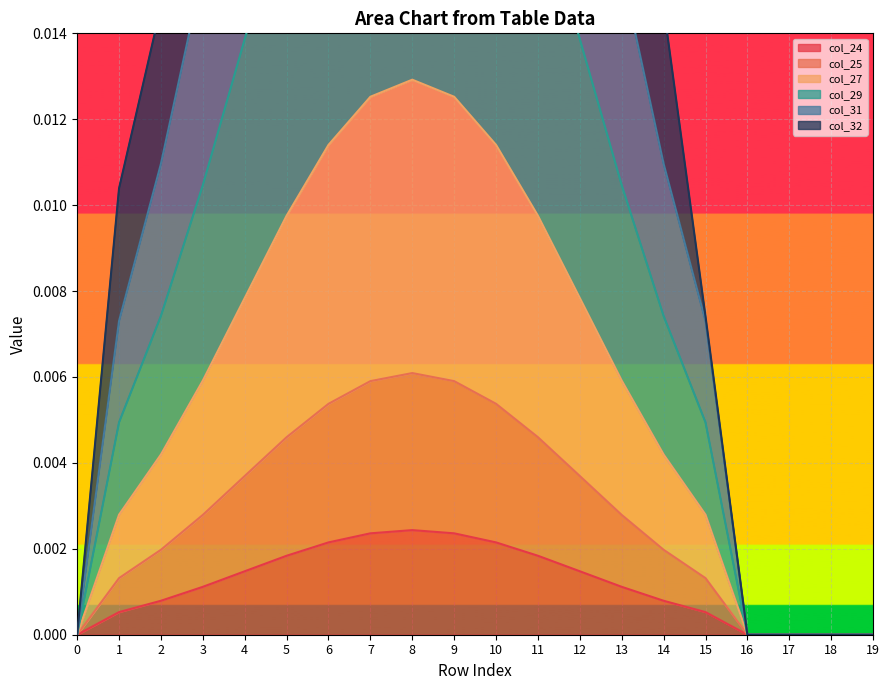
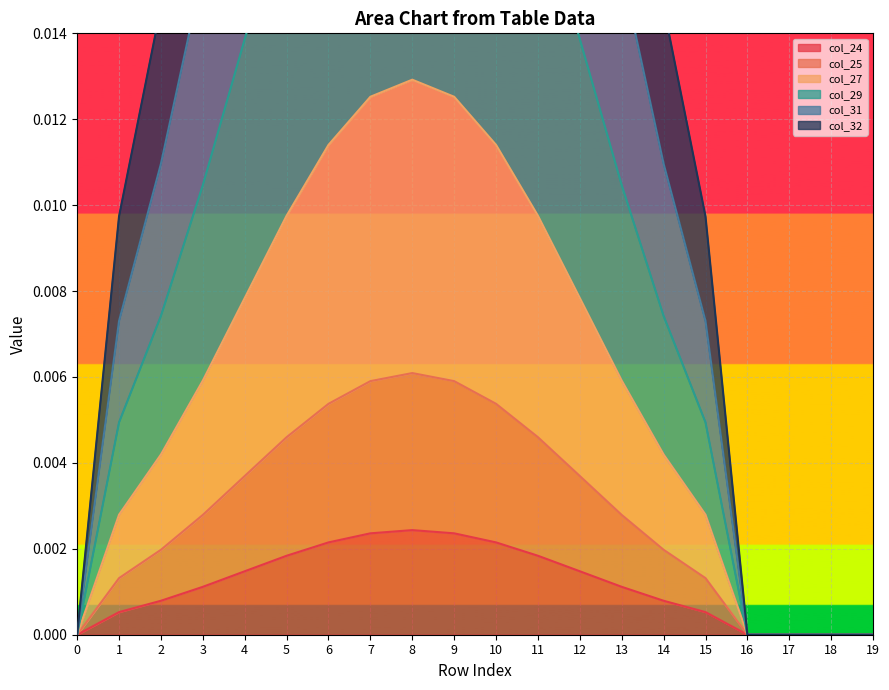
col_32, 1: 0.0031 -> 0.0024
col_32, 15: 0.0001 -> 0.0024
